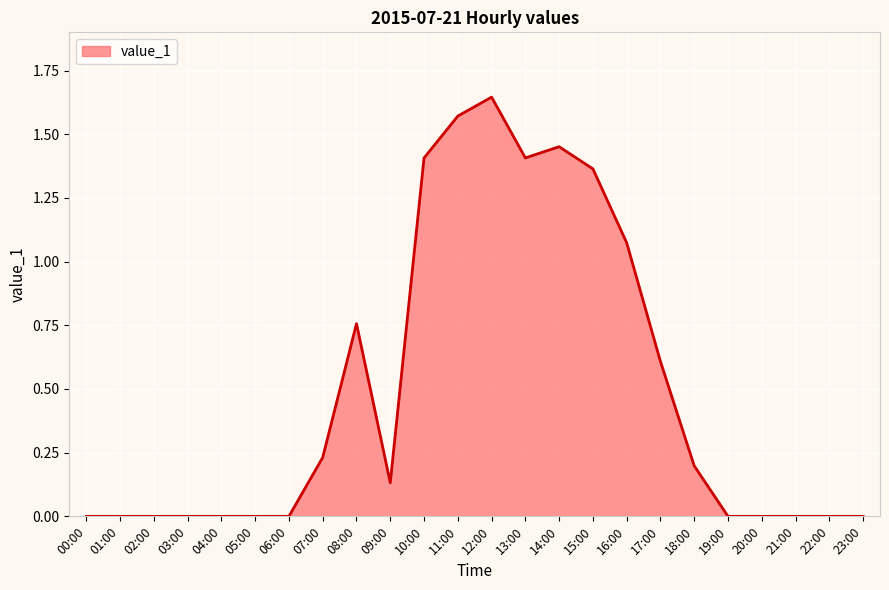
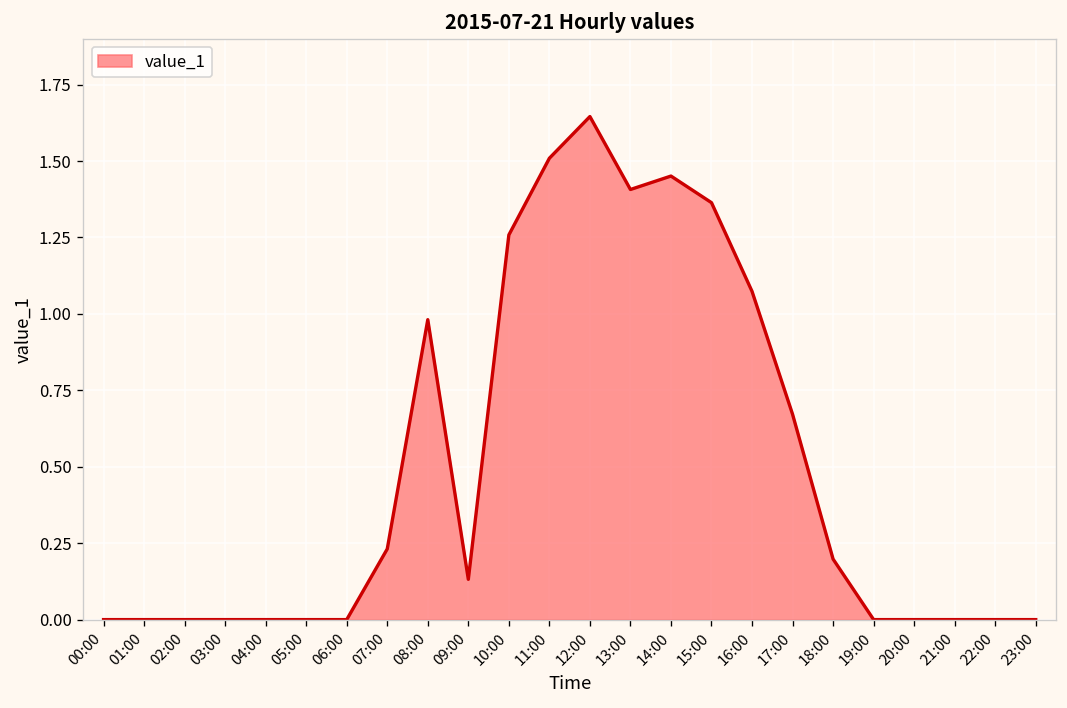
08:00: 0.76 -> 0.98
10:00: 1.41 -> 1.26
11:00: 1.57 -> 1.51
17:00: 0.61 -> 0.67
